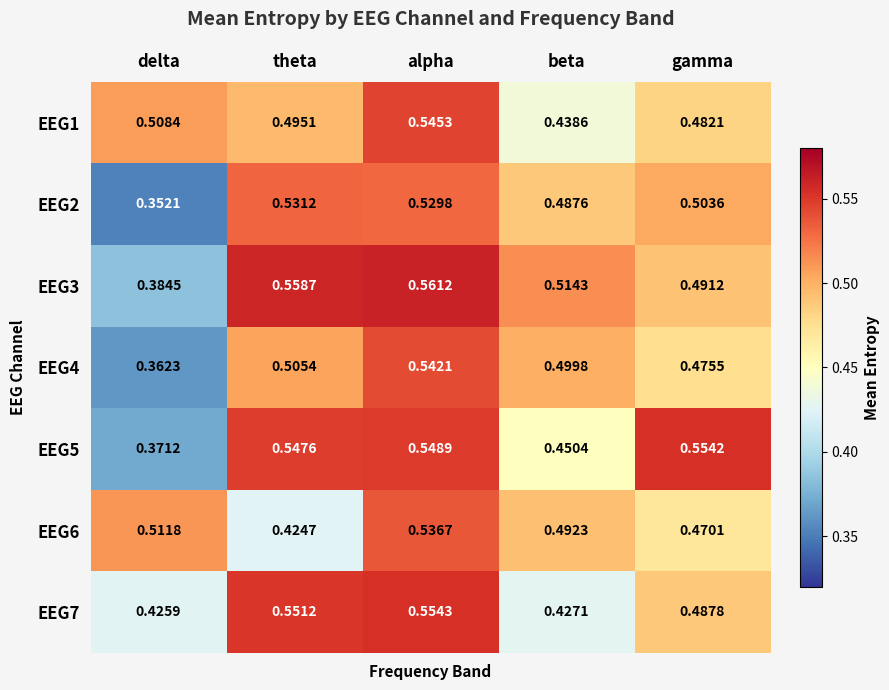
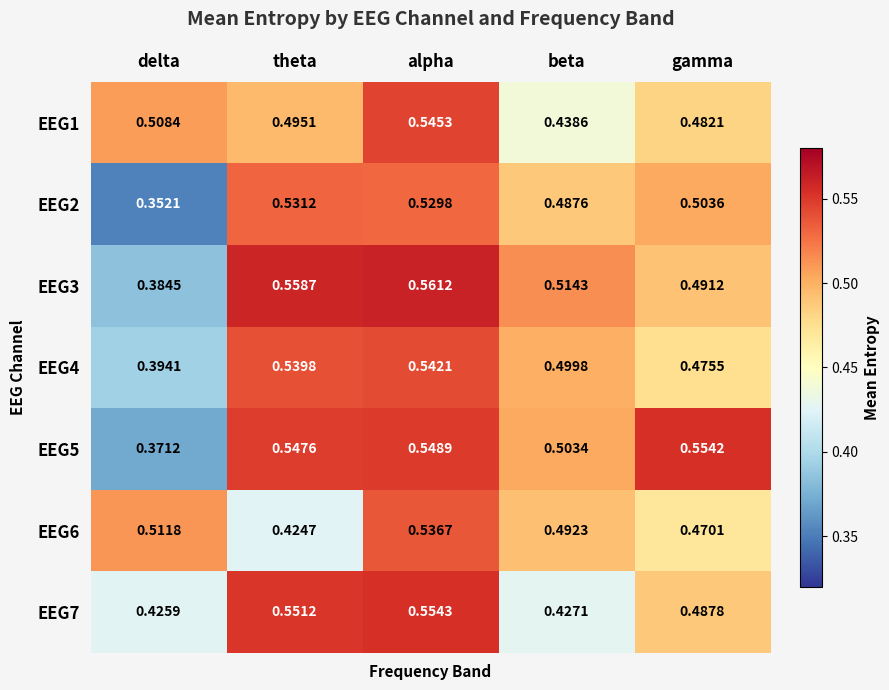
EEG4, delta: 0.3623 -> 0.3941
EEG4, theta: 0.5054 -> 0.5398
EEG5, beta: 0.4504 -> 0.5034
